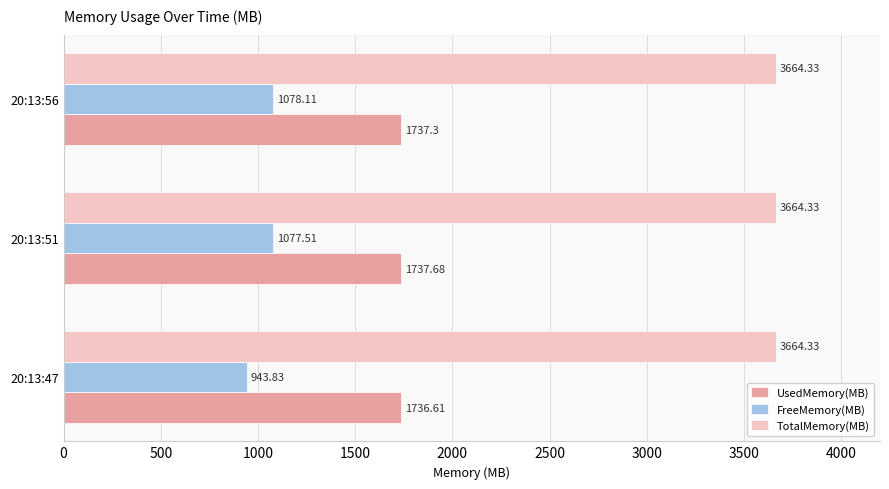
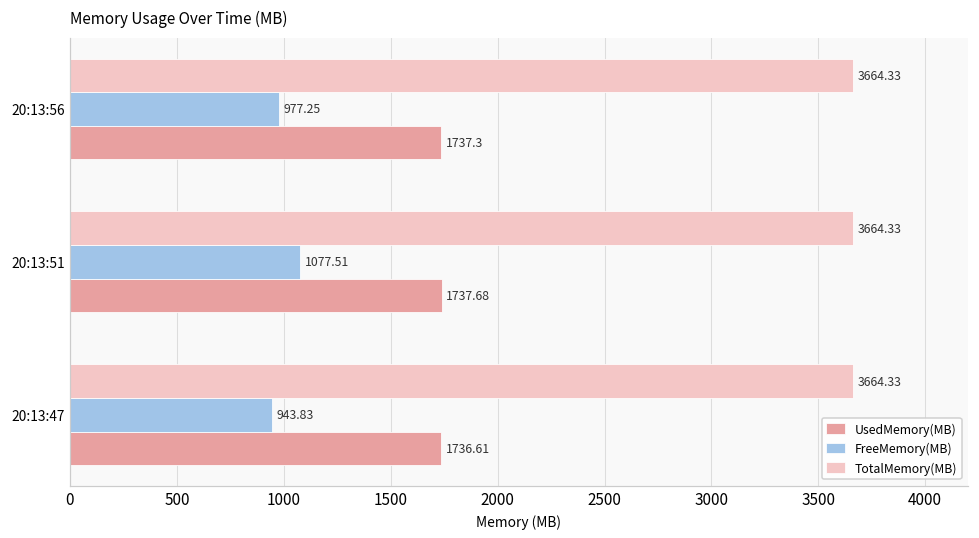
FreeMemory(MB), 20:13:56: 1078.11 -> 977.25
